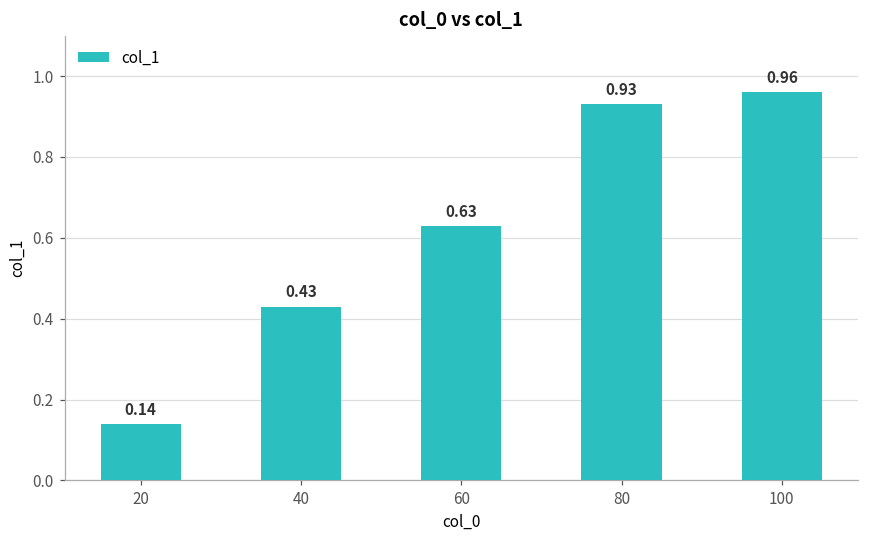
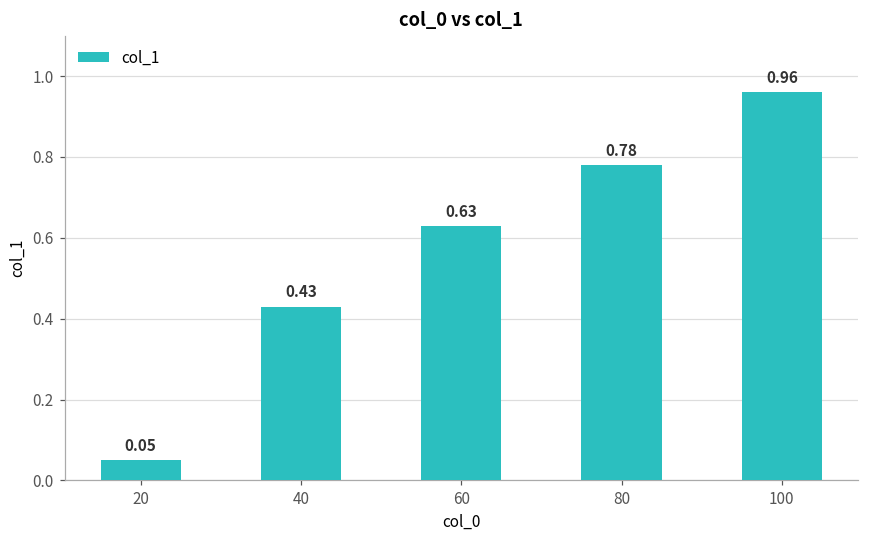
20: 0.14 -> 0.05
80: 0.93 -> 0.78
